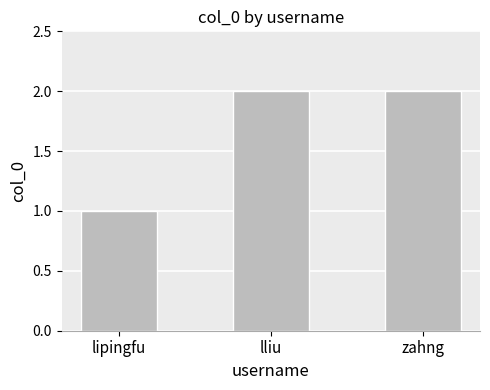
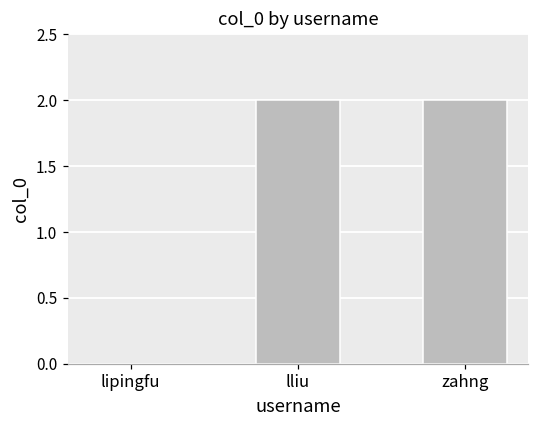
lipingfu: 1 -> 0
